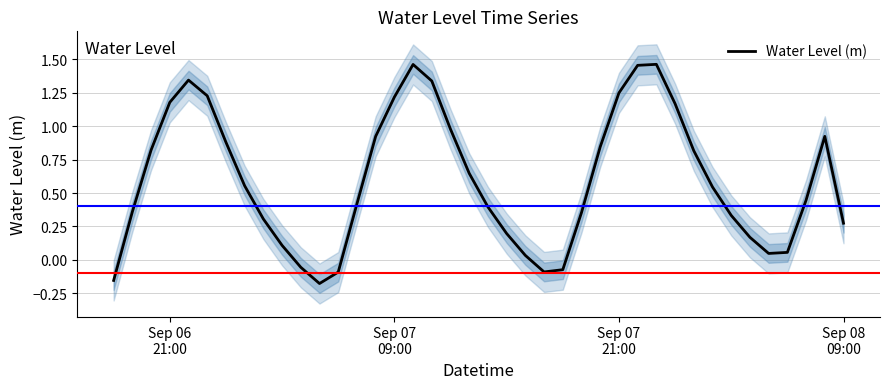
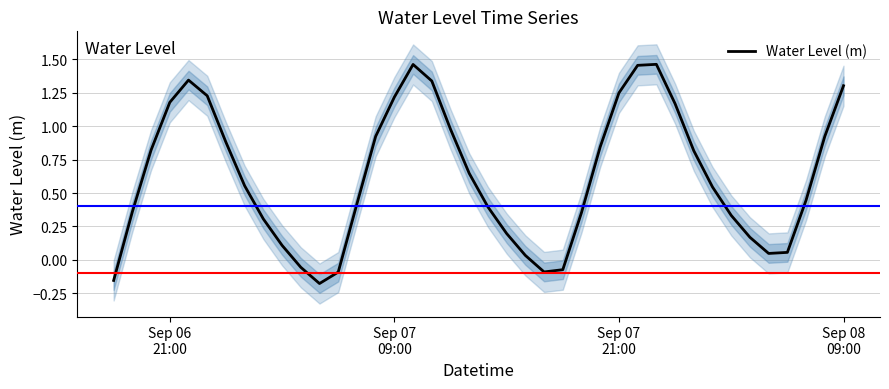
Water Level (m), Sep 08 09:00: 0.27 -> 1.30
